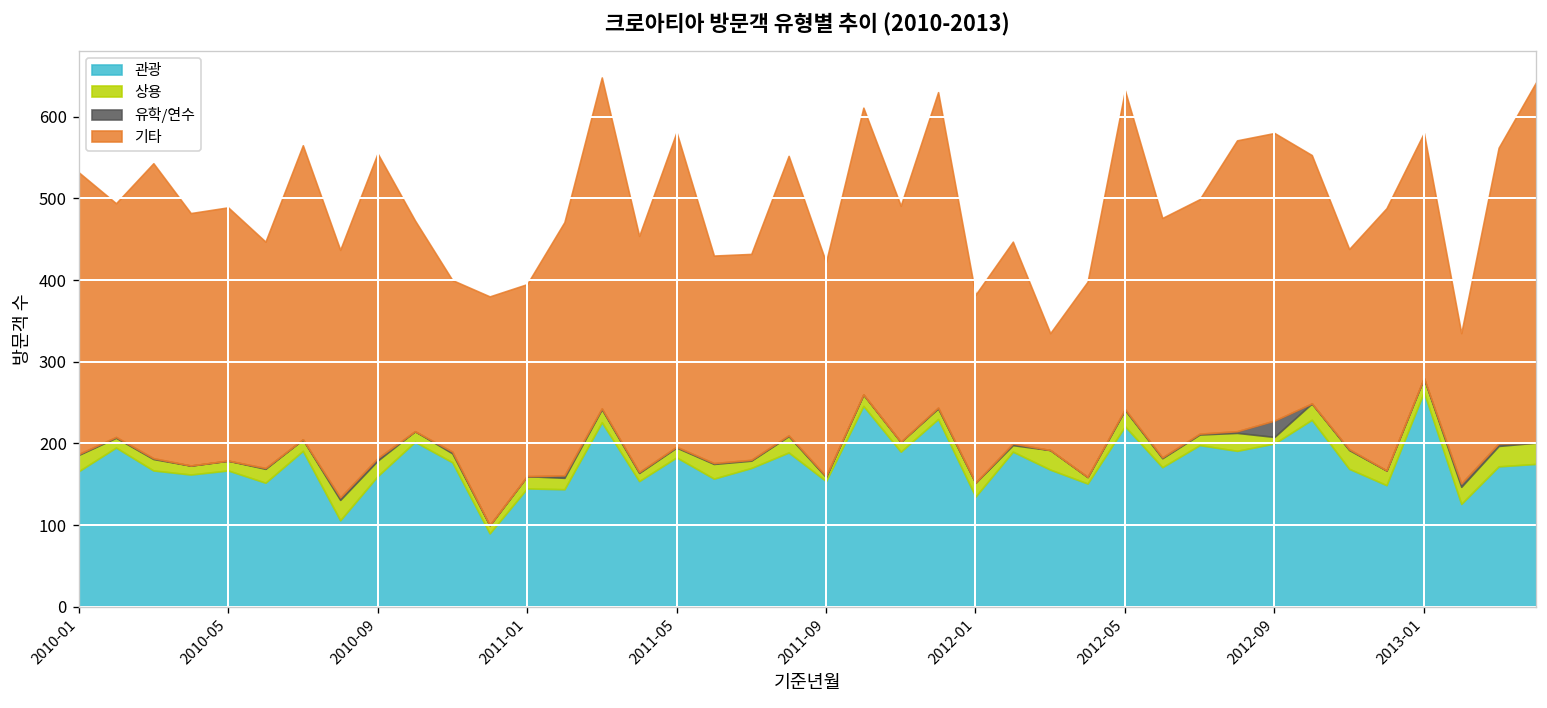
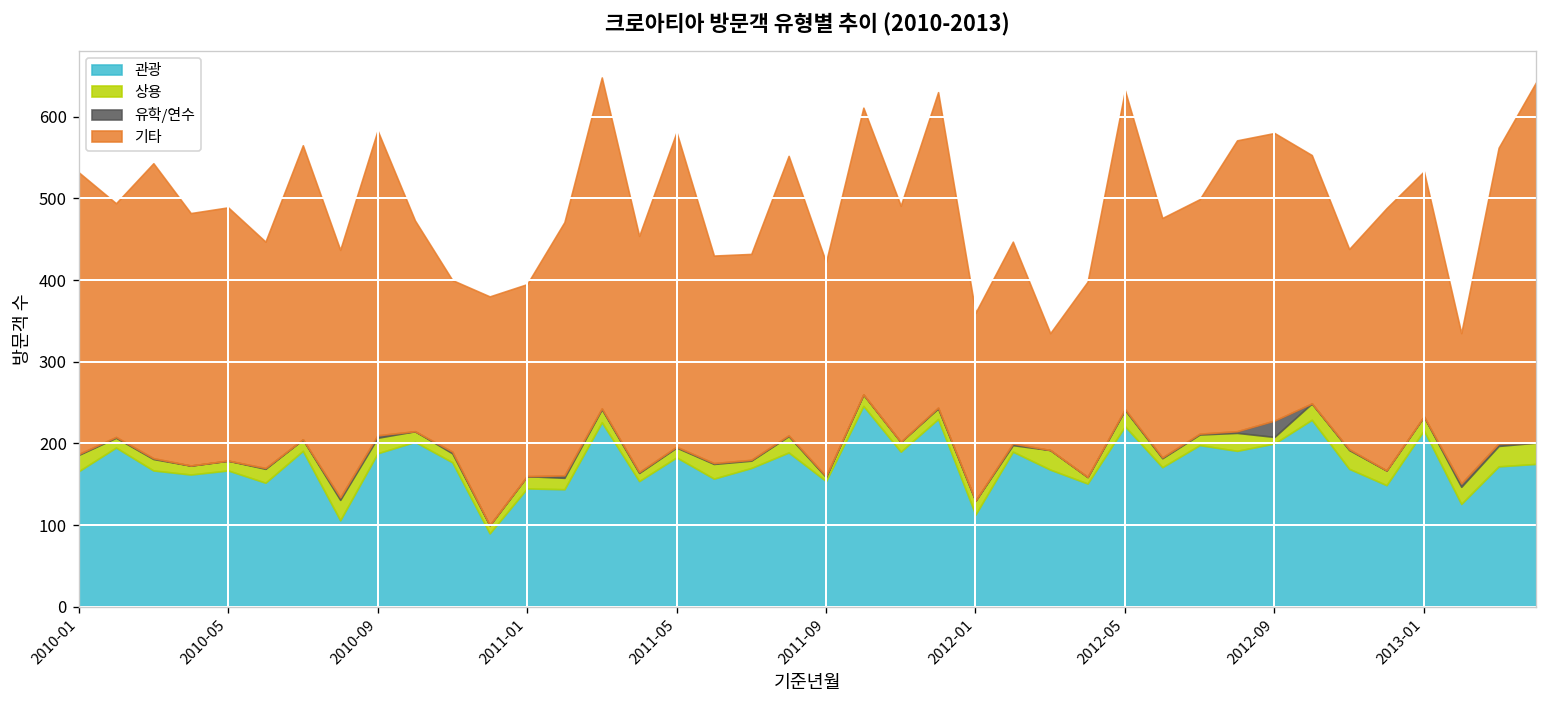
관광, 2010-09: 160 -> 190
관광, 2012-01: 140 -> 110
관광, 2013-01: 260 -> 220
